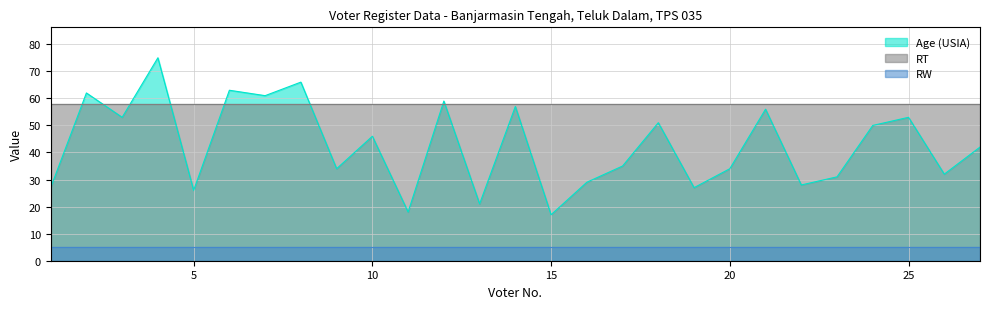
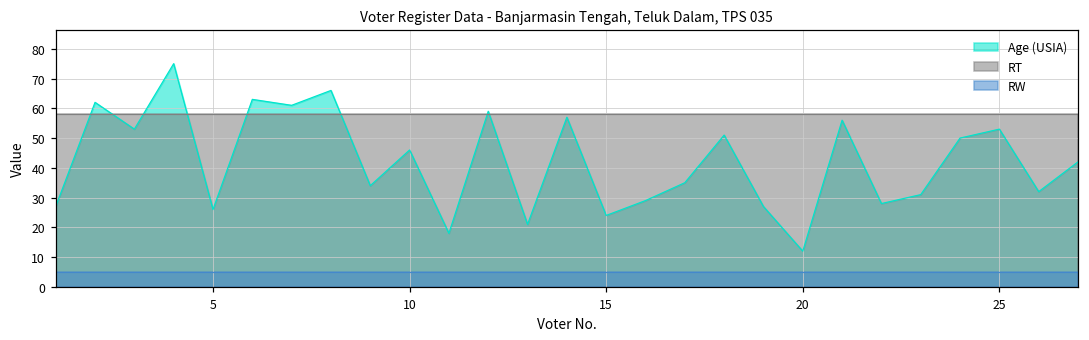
Age (USIA), 15: 17 -> 24
Age (USIA), 20: 34 -> 12
